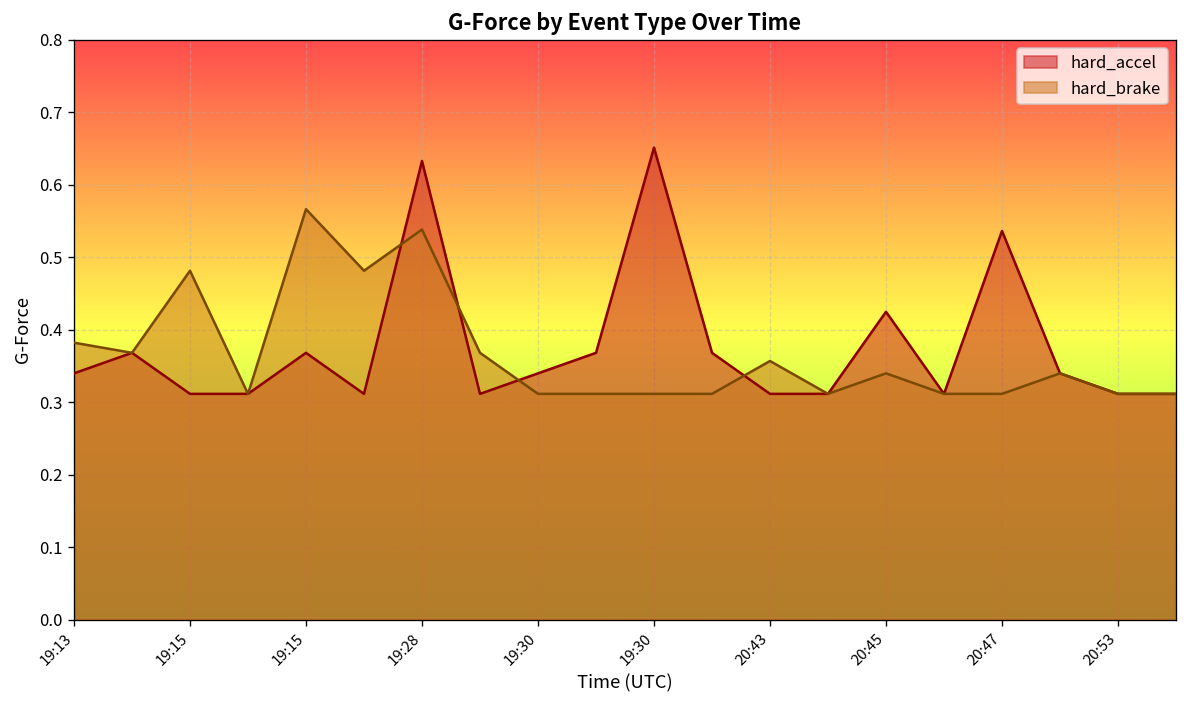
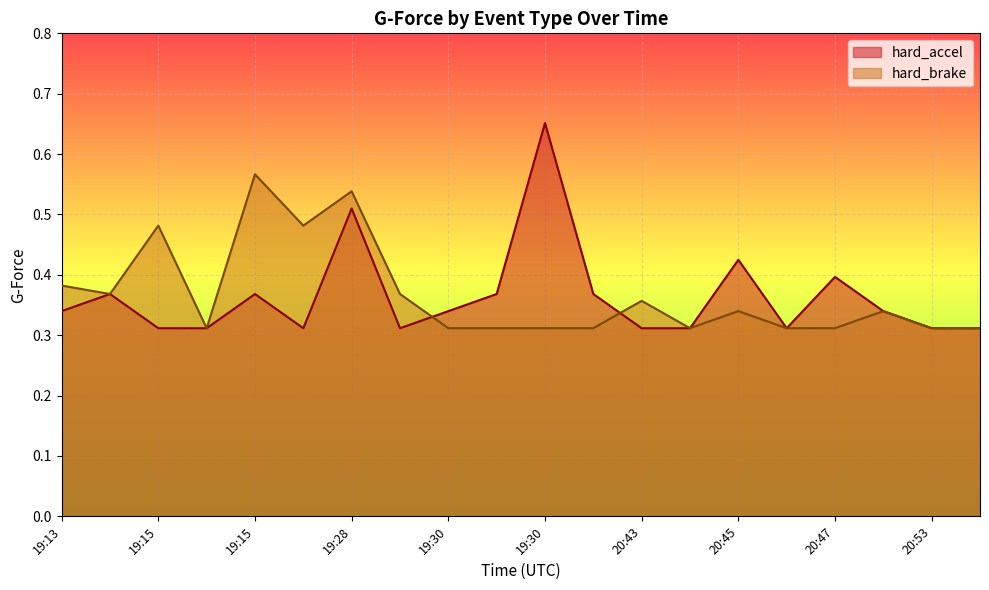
hard_accel, 19:28: 0.63 -> 0.51
hard_accel, 20:47: 0.54 -> 0.40
